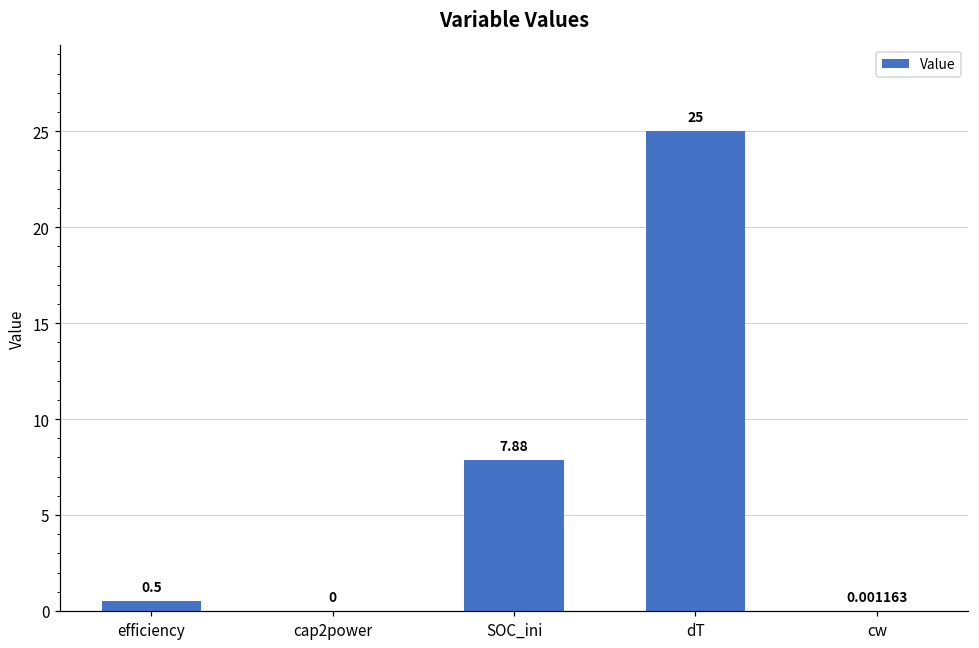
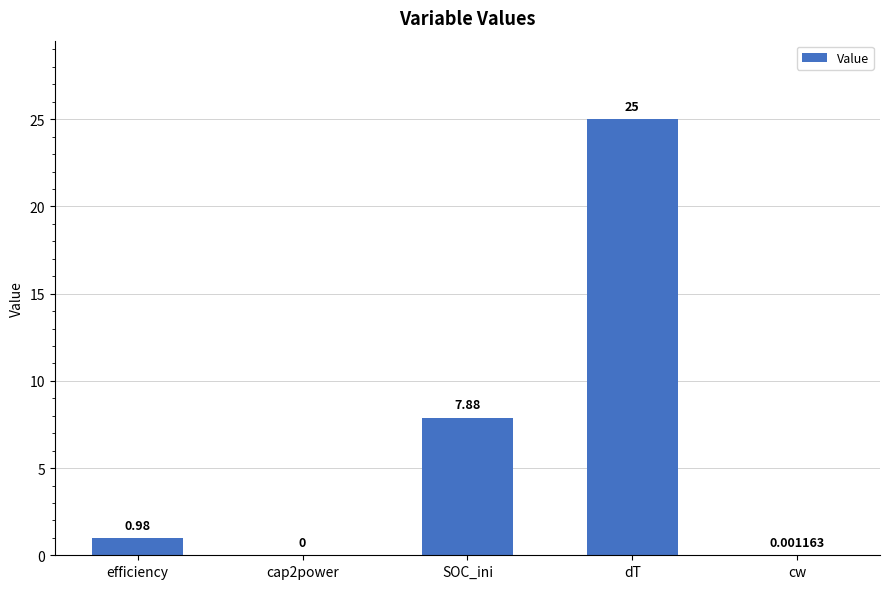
efficiency: 0.5 -> 0.98
